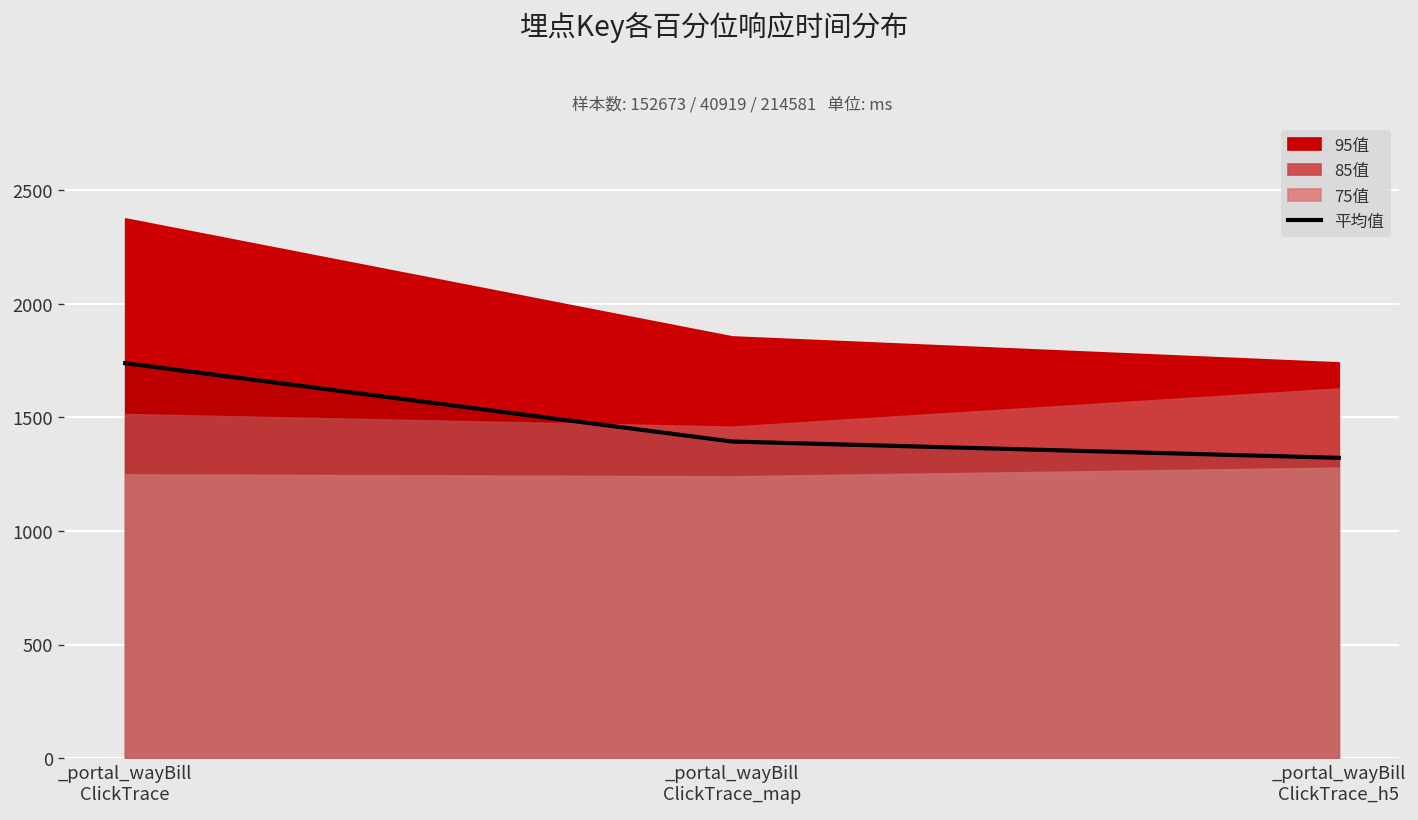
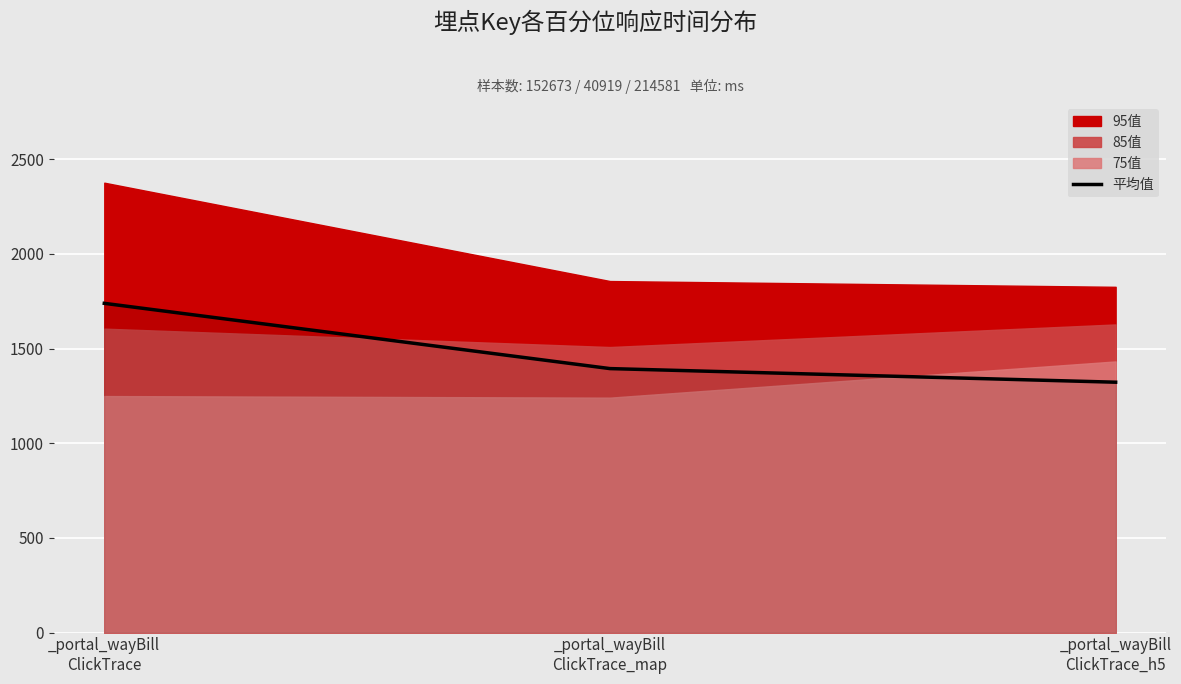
85值, _portal_wayBill ClickTrace: 1520 -> 1610
85值, _portal_wayBill ClickTrace_map: 1460 -> 1510
95值, _portal_wayBill ClickTrace_h5: 1740 -> 1830
75值, _portal_wayBill ClickTrace_h5: 1280 -> 1430
